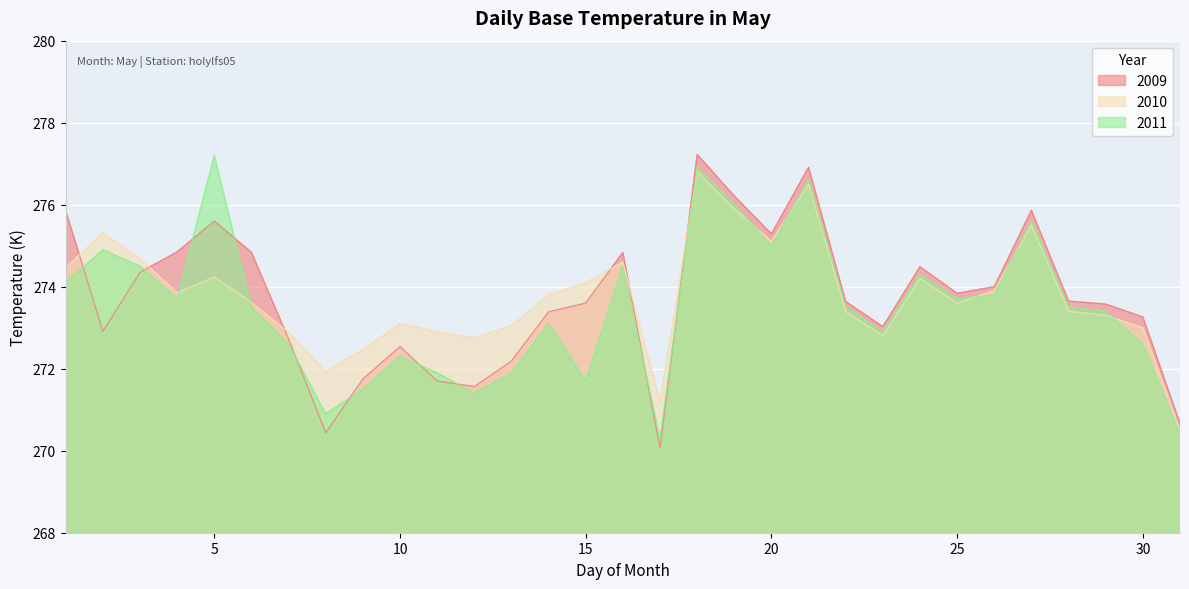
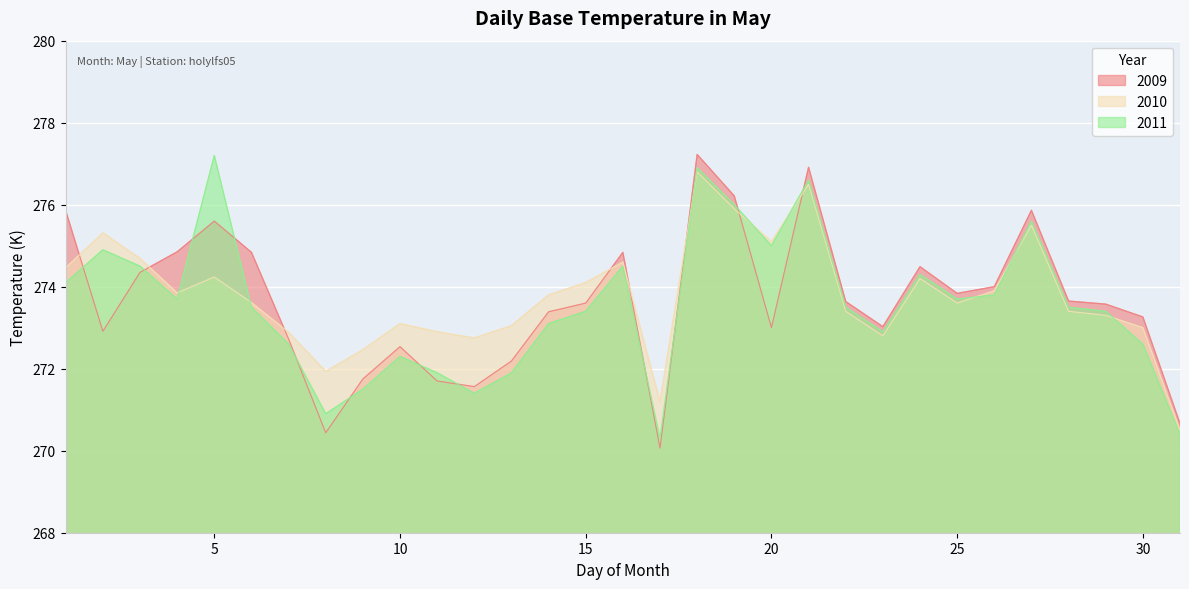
2011, 15: 271.7 -> 273.4
2009, 20: 275.3 -> 273.0
